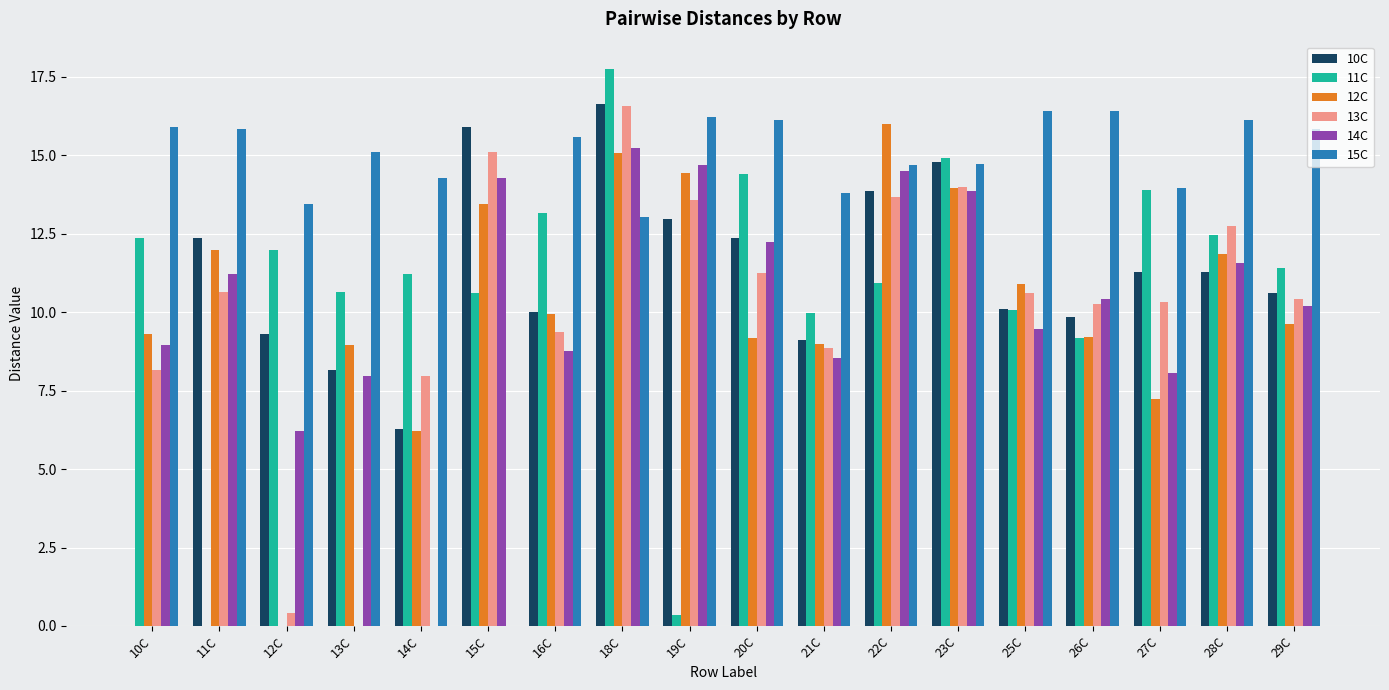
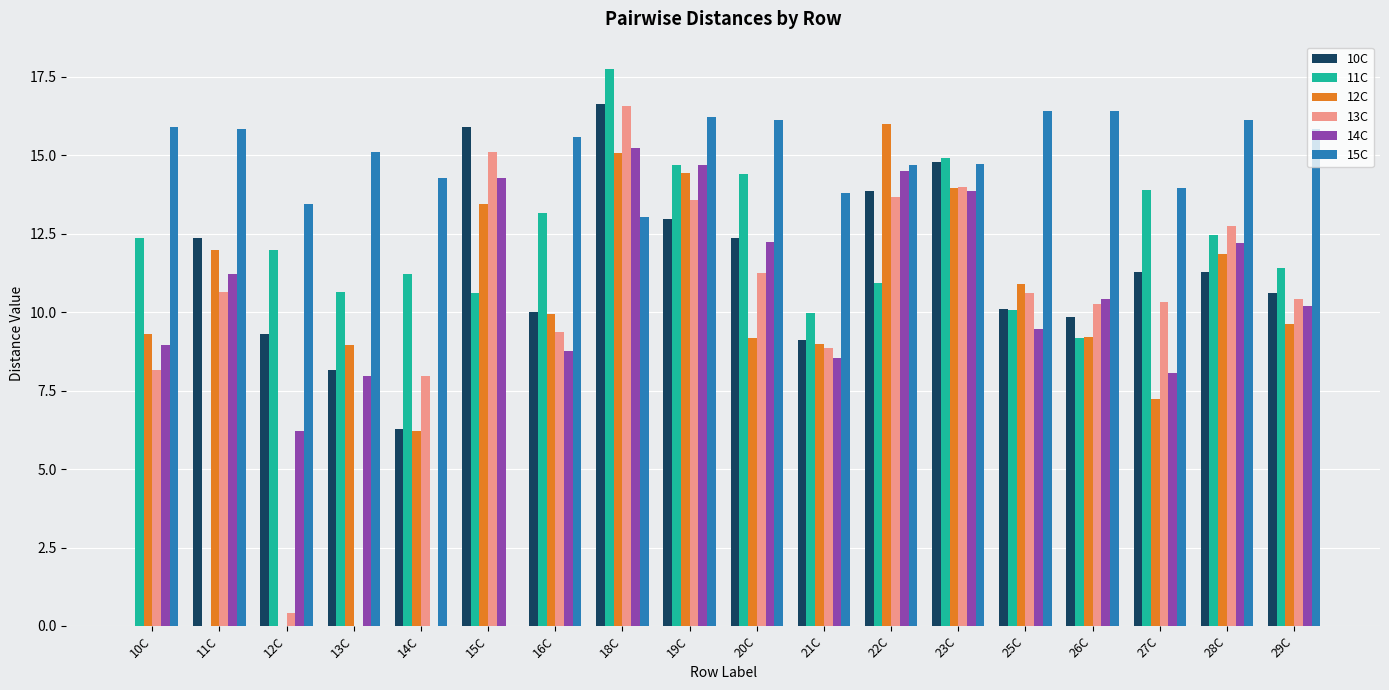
11C, 19C: 0.4 -> 14.7
14C, 28C: 11.6 -> 12.2
